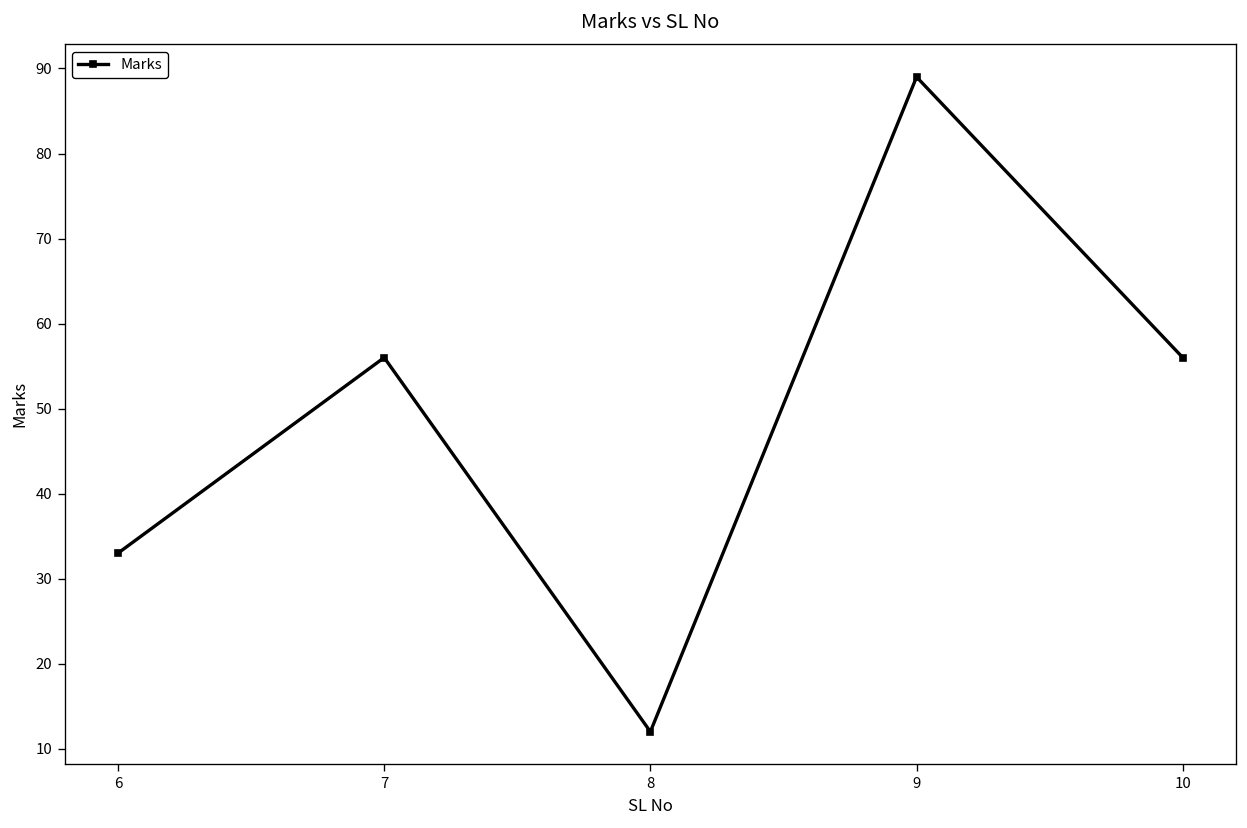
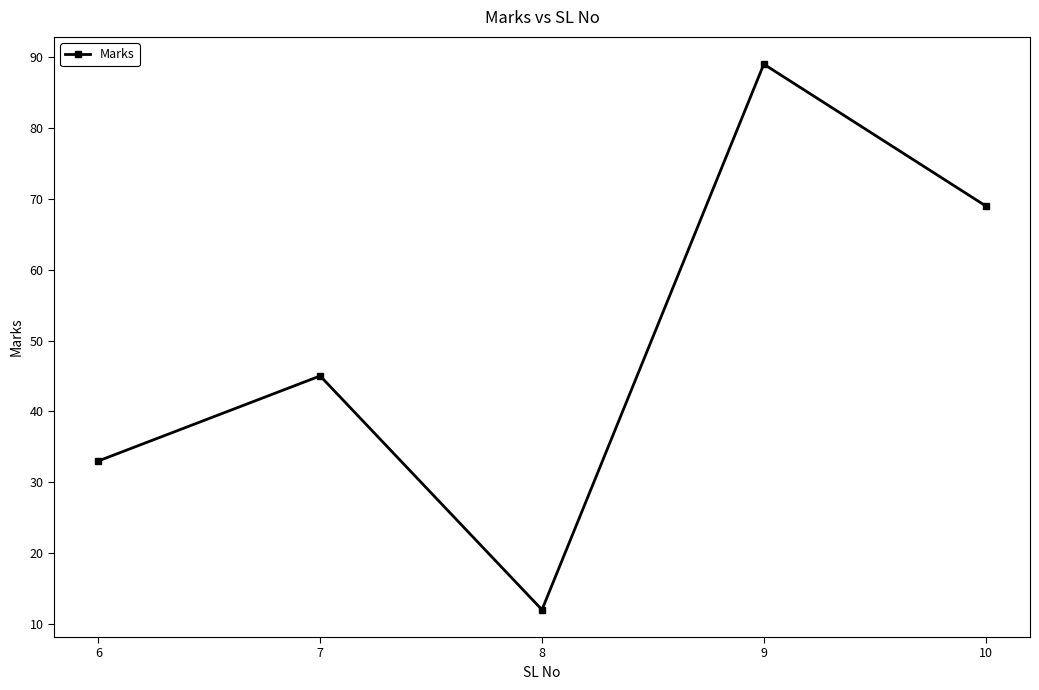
7: 56 -> 45
10: 56 -> 69
